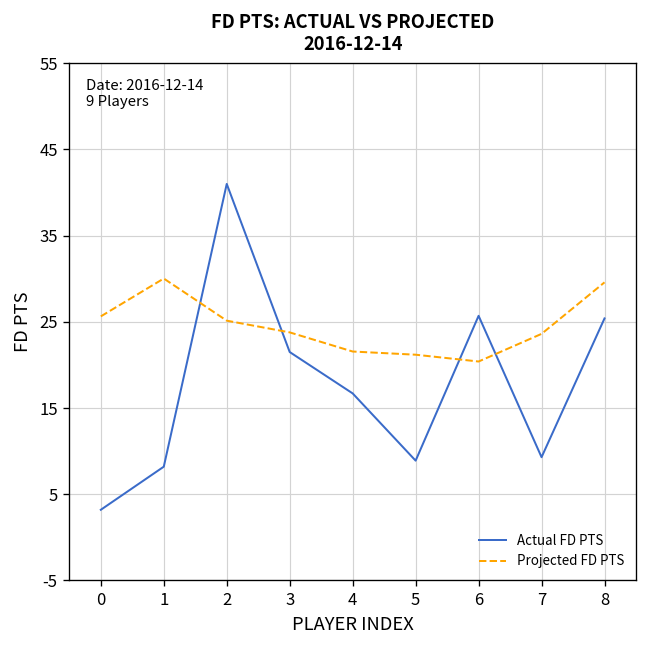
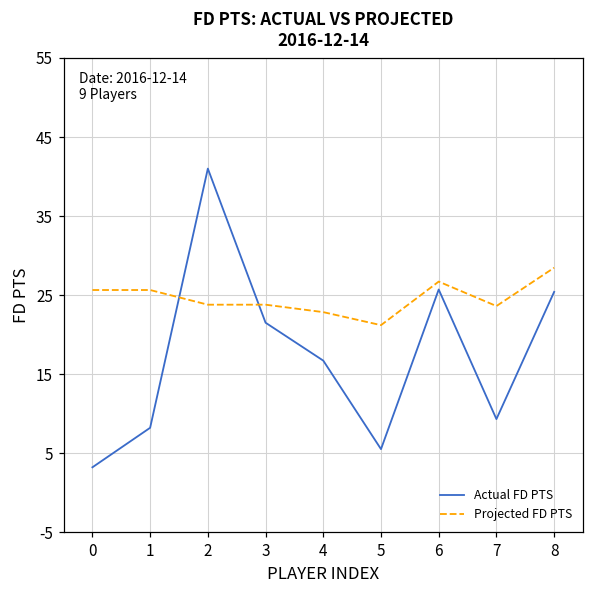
Projected FD PTS, 1: 30 -> 26
Projected FD PTS, 2: 25 -> 24
Projected FD PTS, 4: 22 -> 23
Actual FD PTS, 5: 9 -> 6
Projected FD PTS, 6: 20 -> 27
Projected FD PTS, 8: 30 -> 28
